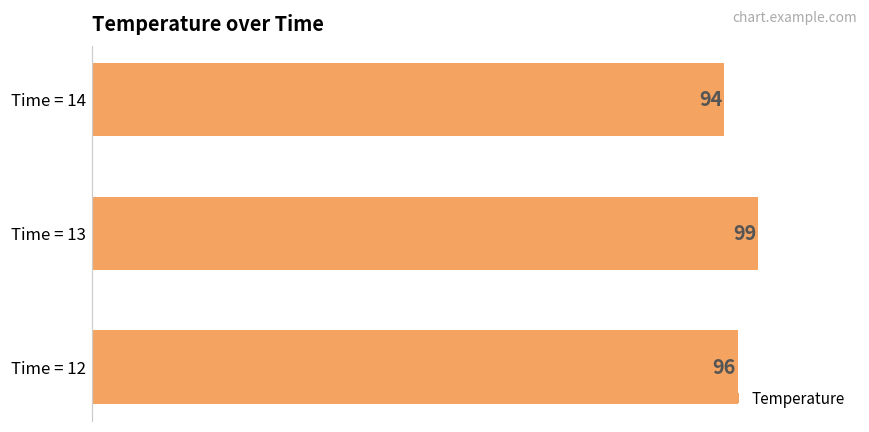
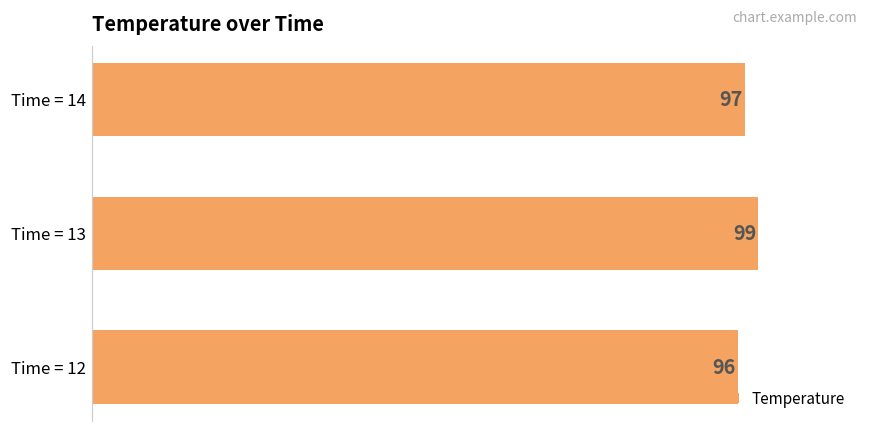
Time = 14: 94 -> 97
